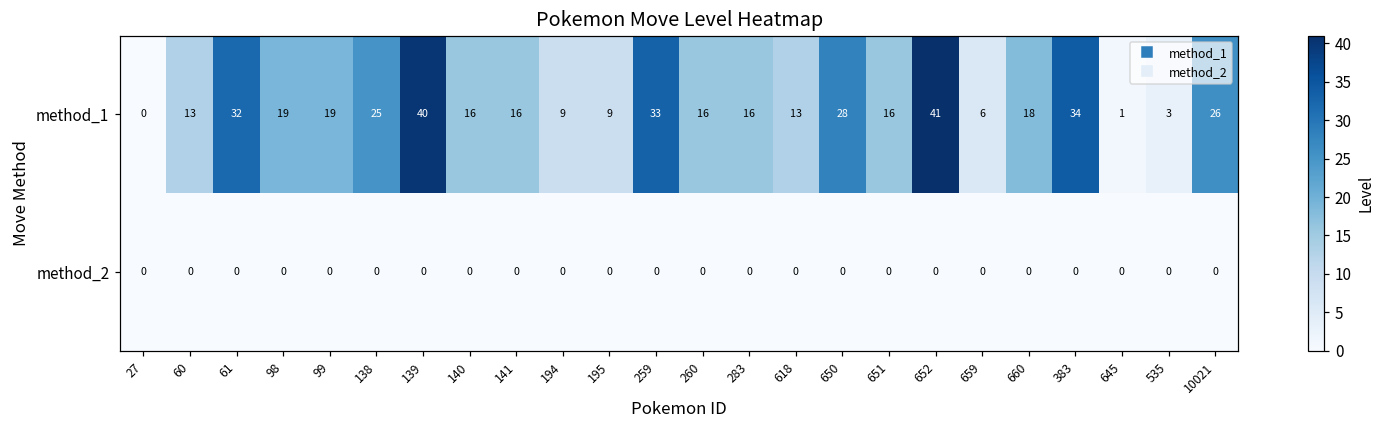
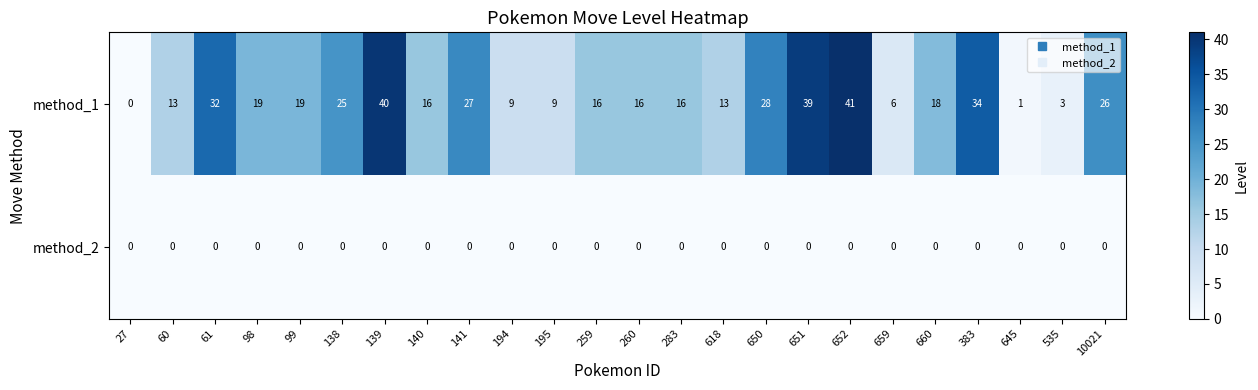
method_1, 141: 16 -> 27
method_1, 259: 33 -> 16
method_1, 651: 16 -> 39
